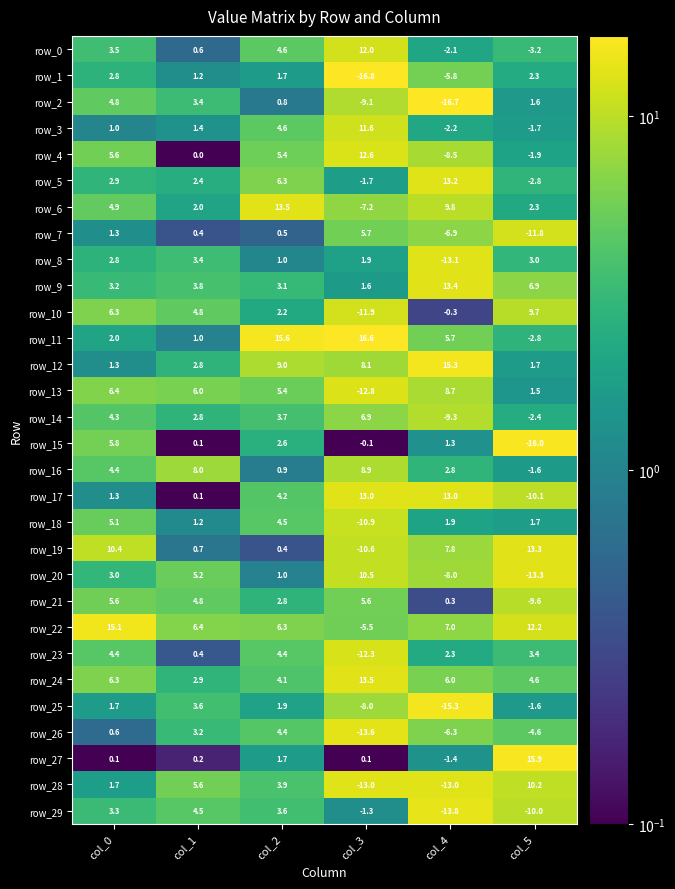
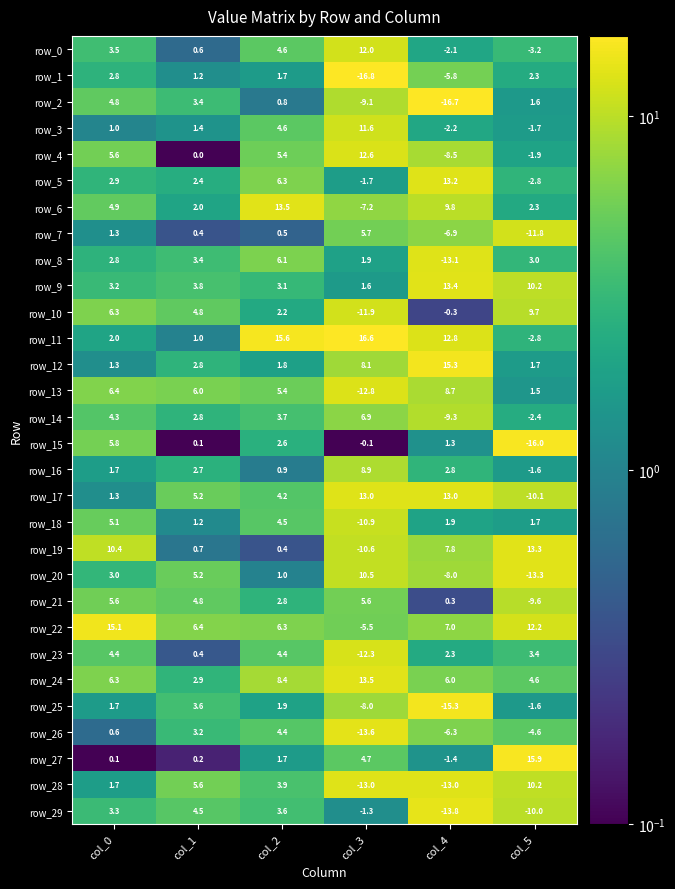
row_8, col_2: 1.0 -> 6.1
row_9, col_5: 6.9 -> 10.2
row_11, col_4: 5.7 -> 12.8
row_12, col_2: 9.0 -> 1.8
row_16, col_0: 4.4 -> 1.7
row_16, col_1: 8.0 -> 2.7
row_17, col_1: 0.1 -> 5.2
row_24, col_2: 4.1 -> 8.4
row_27, col_3: 0.1 -> 4.7
